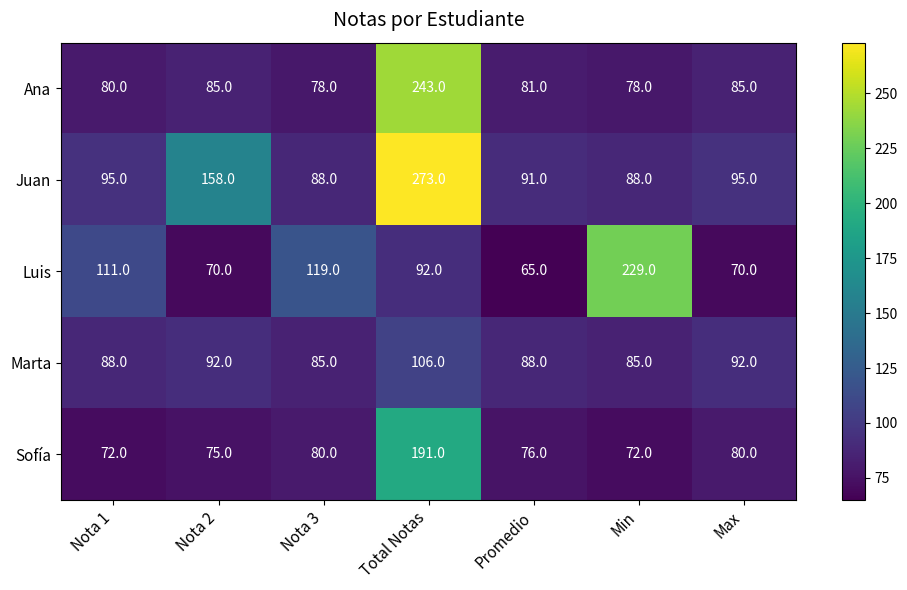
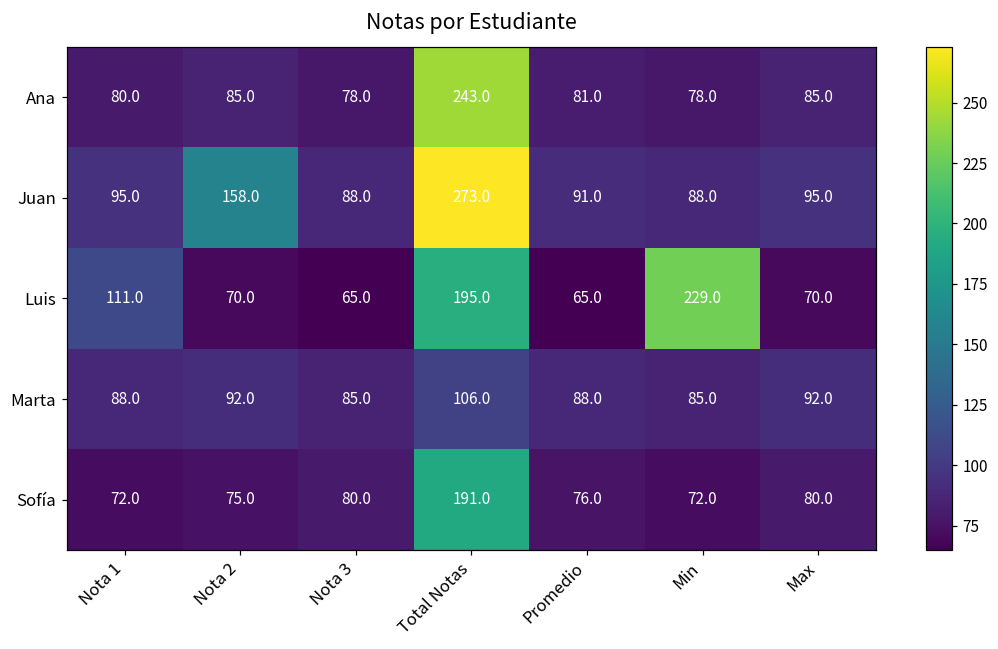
Luis, Nota 3: 119.0 -> 65.0
Luis, Total Notas: 92.0 -> 195.0
